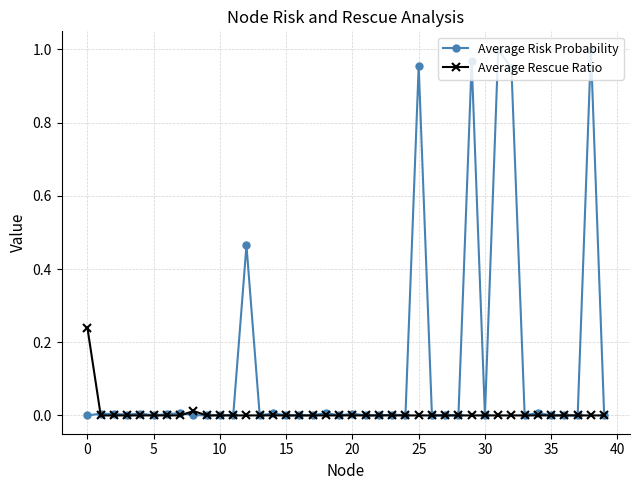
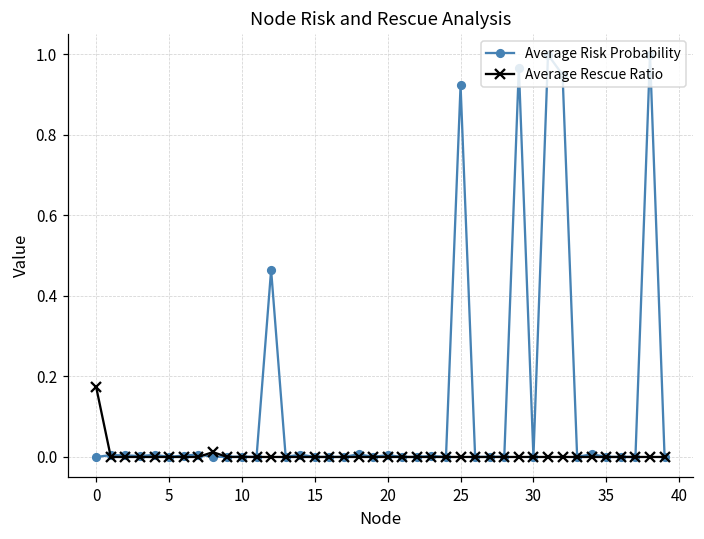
Average Rescue Ratio, 0: 0.24 -> 0.17
Average Risk Probability, 25: 0.95 -> 0.92
